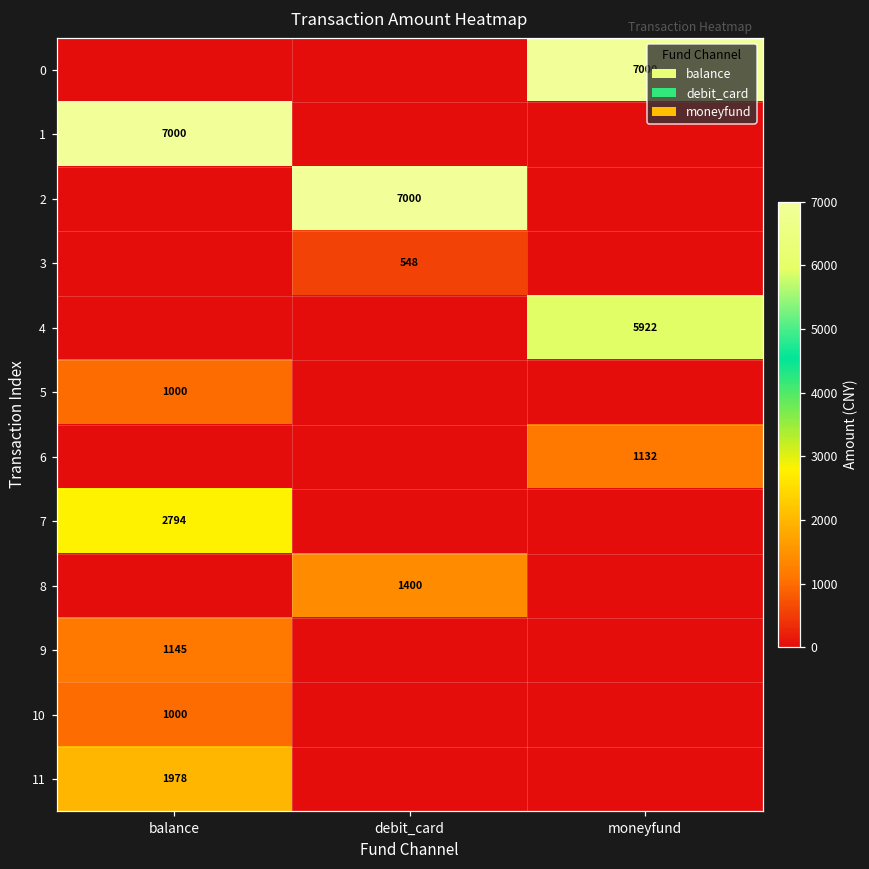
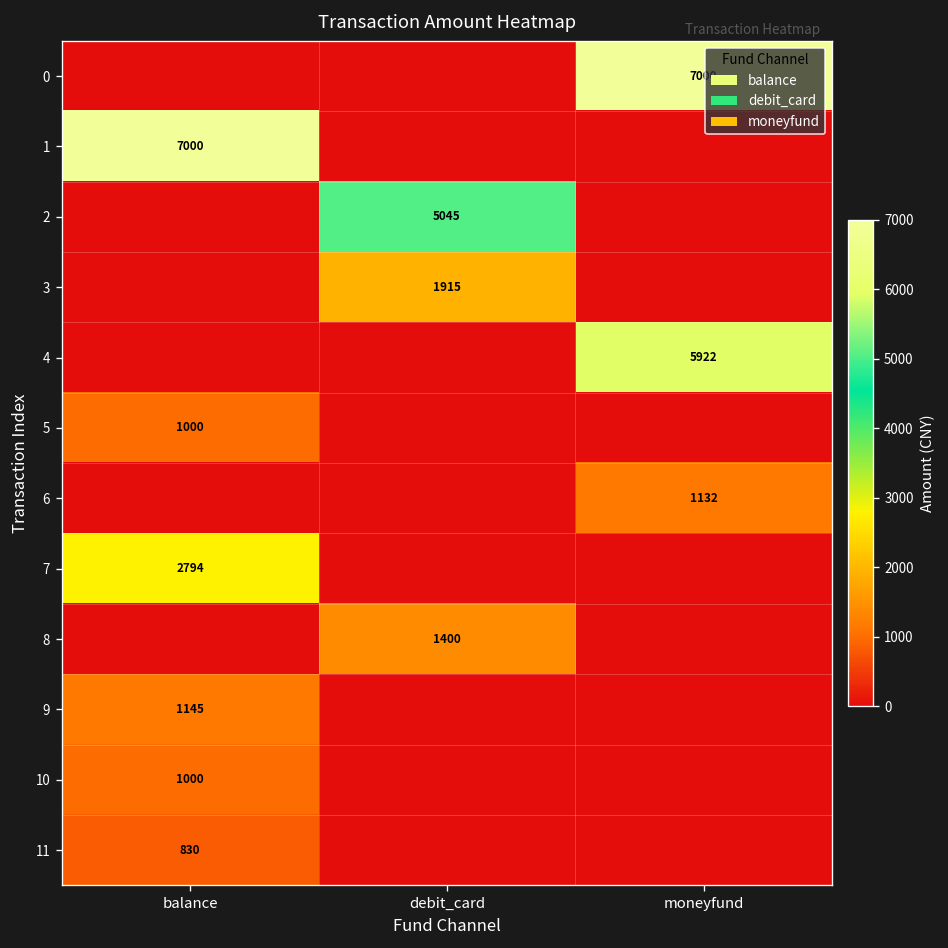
2, debit_card: 7000 -> 5045
3, debit_card: 548 -> 1915
11, balance: 1978 -> 830
